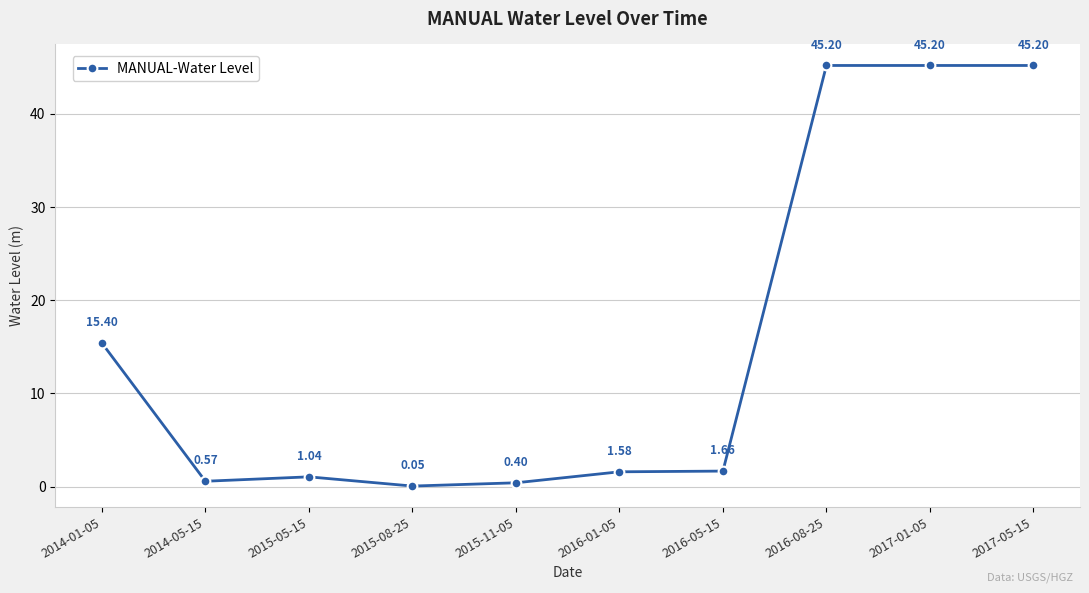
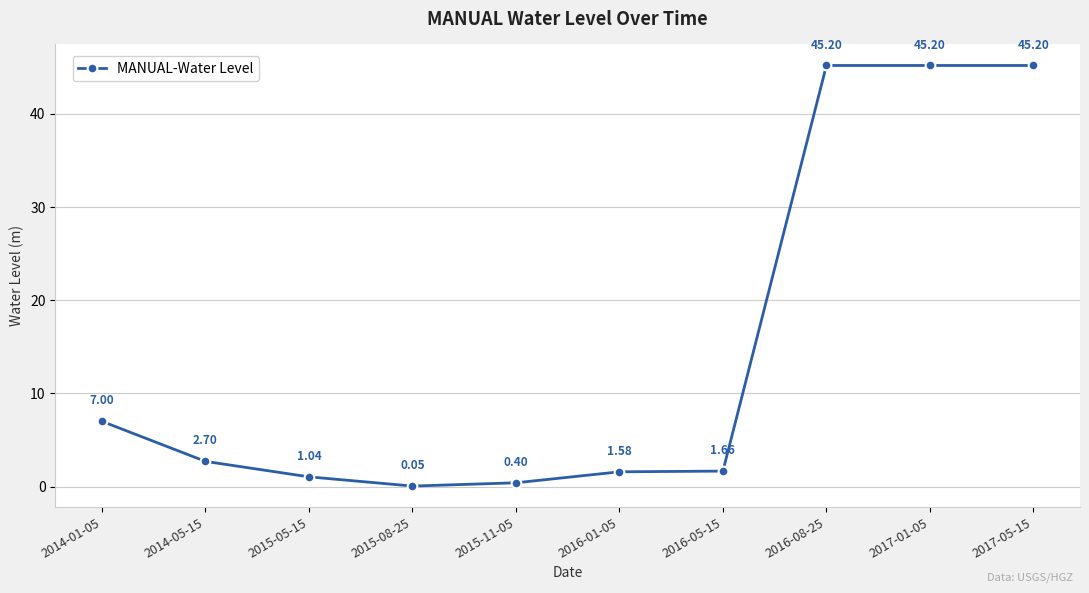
2014-01-05: 15.40 -> 7.00
2014-05-15: 0.57 -> 2.70
